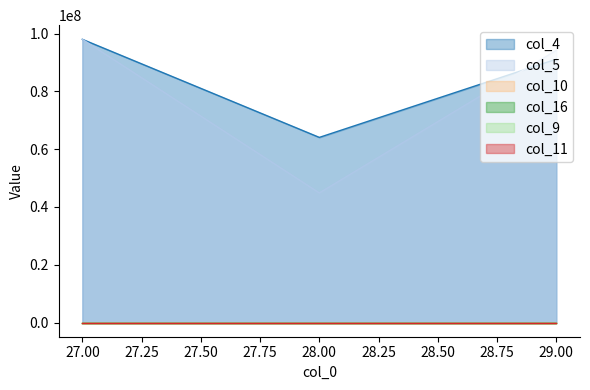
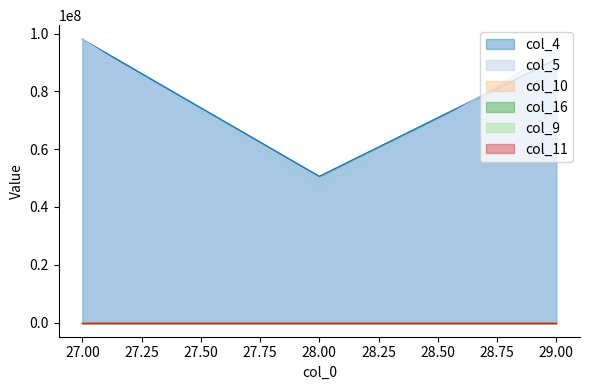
col_4, 28.00: 64000000 -> 51000000
